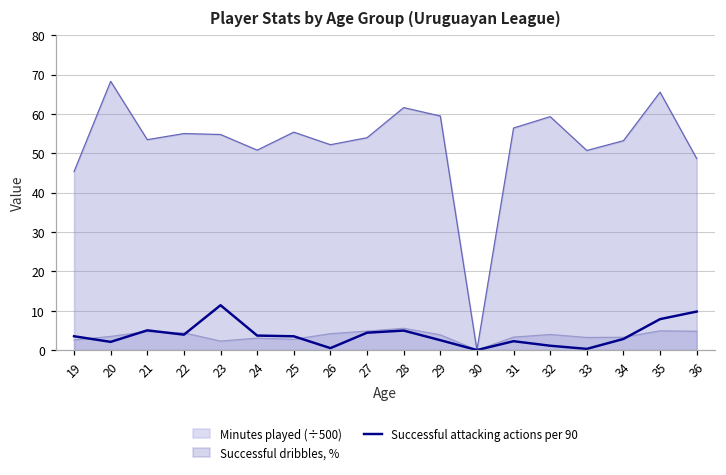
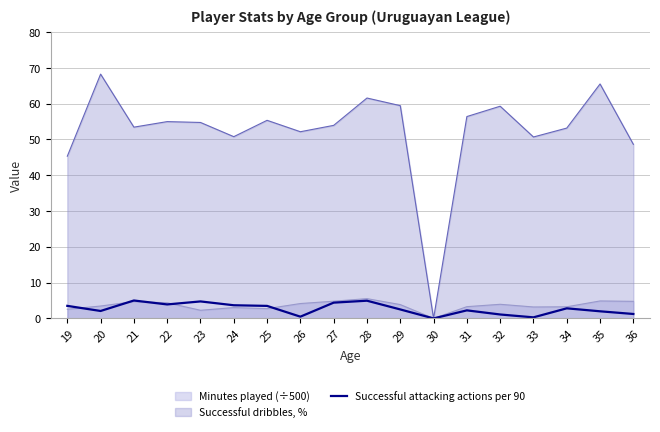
Successful attacking actions per 90, 23: 11 -> 5
Successful attacking actions per 90, 35: 8 -> 2
Successful attacking actions per 90, 36: 10 -> 1
